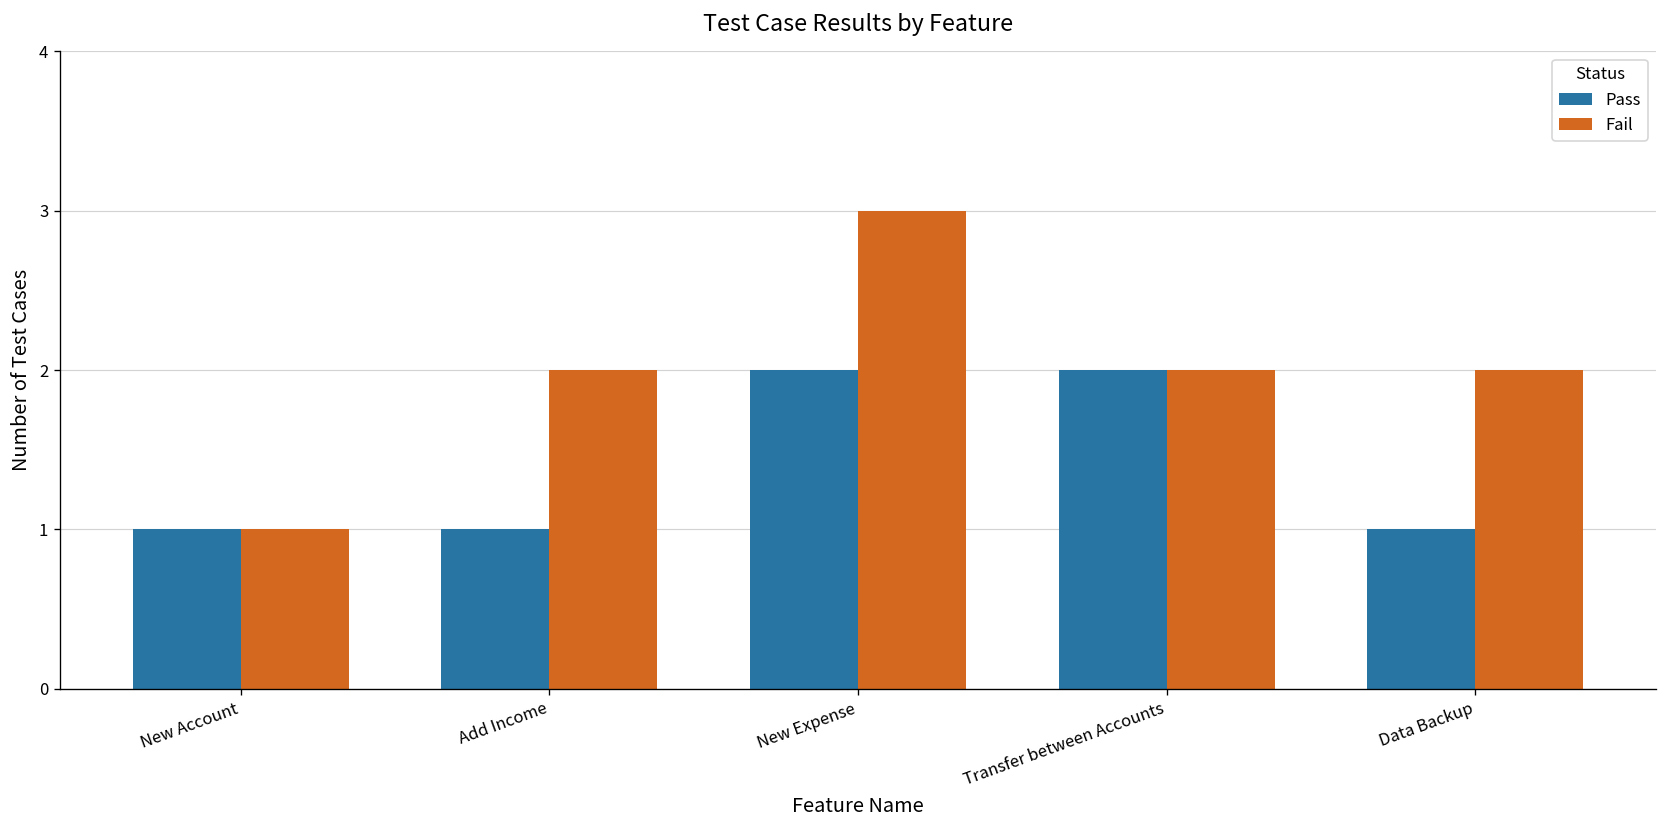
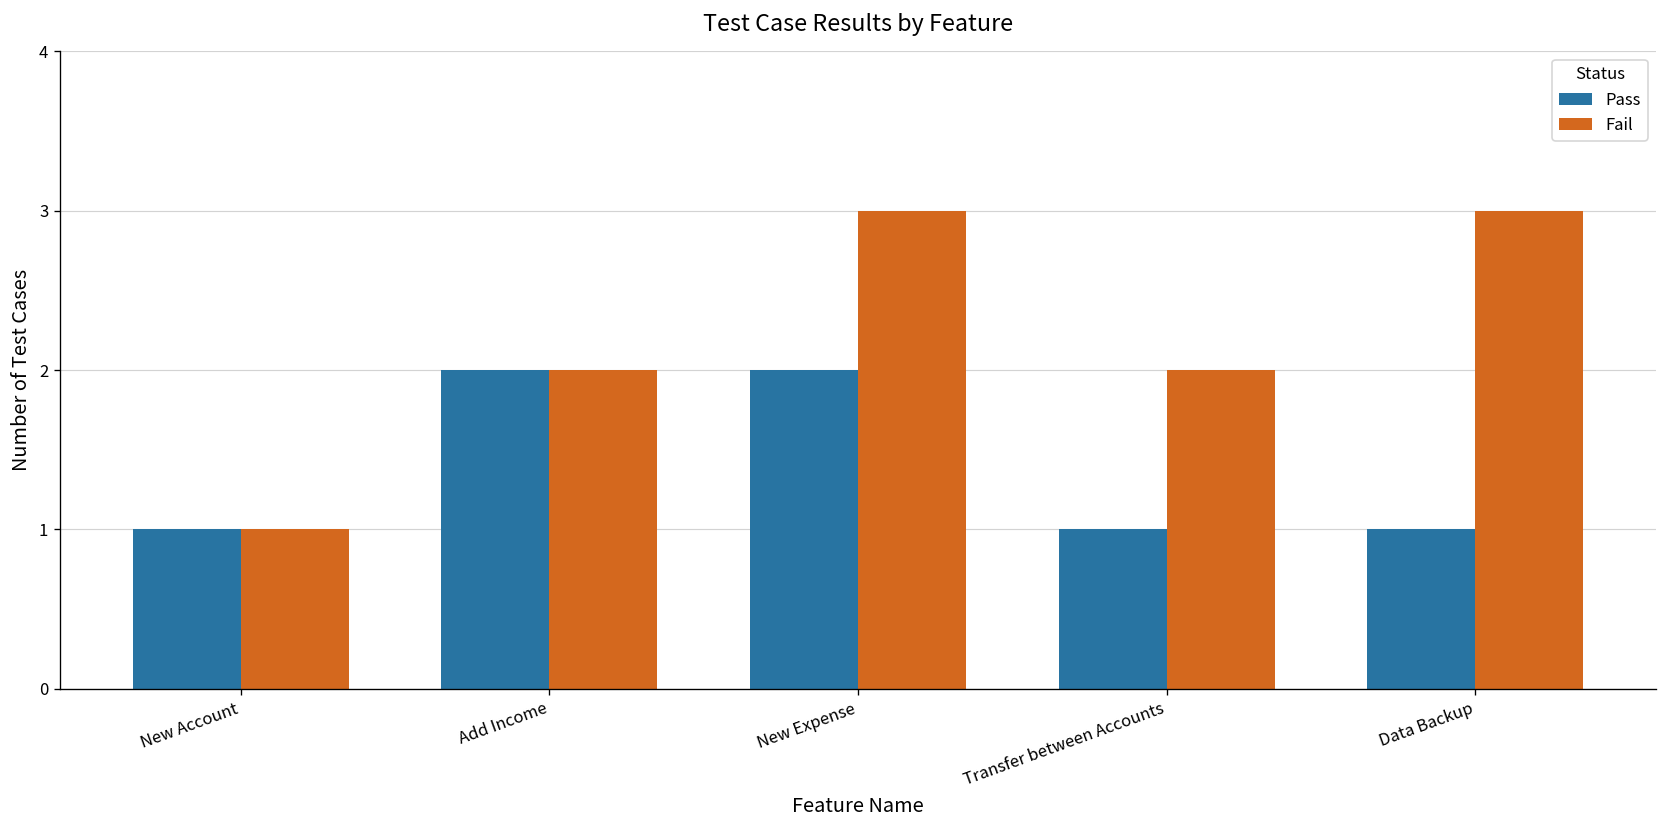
Pass, Add Income: 1 -> 2
Pass, Transfer between Accounts: 2 -> 1
Fail, Data Backup: 2 -> 3
